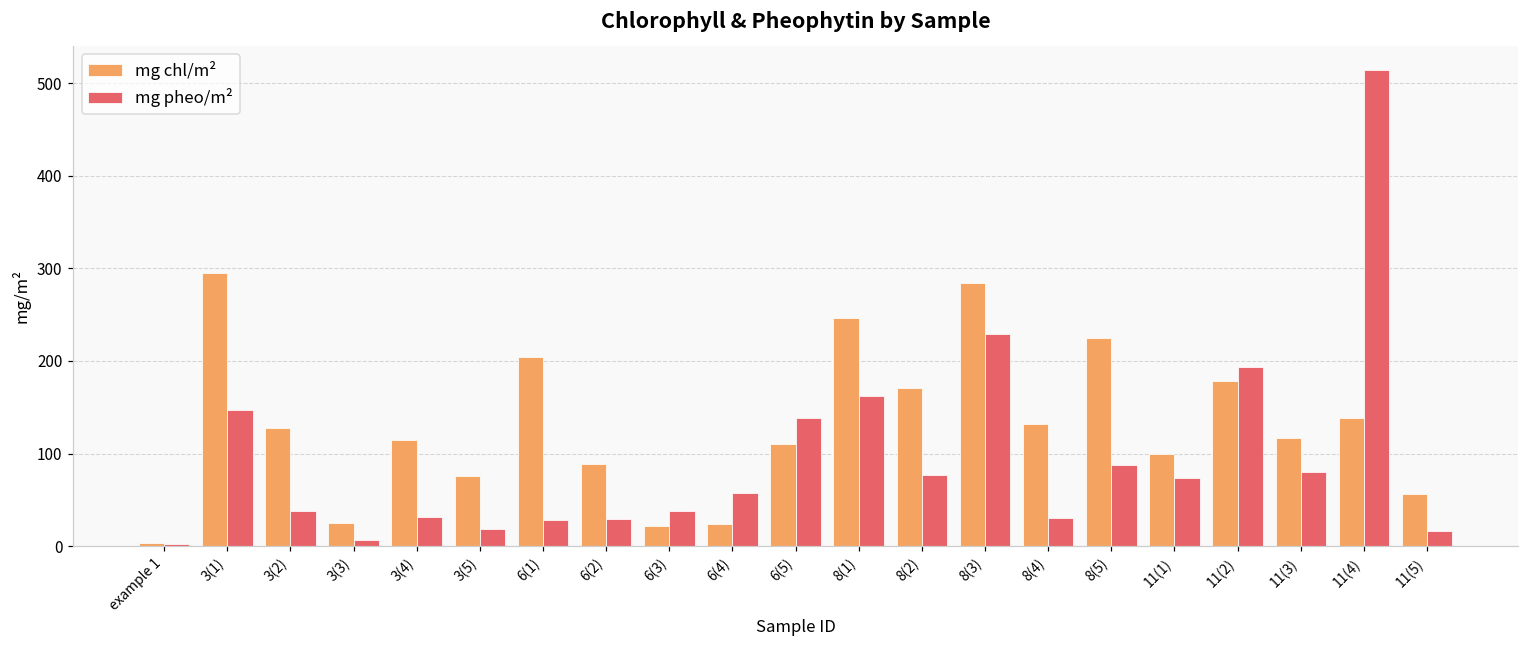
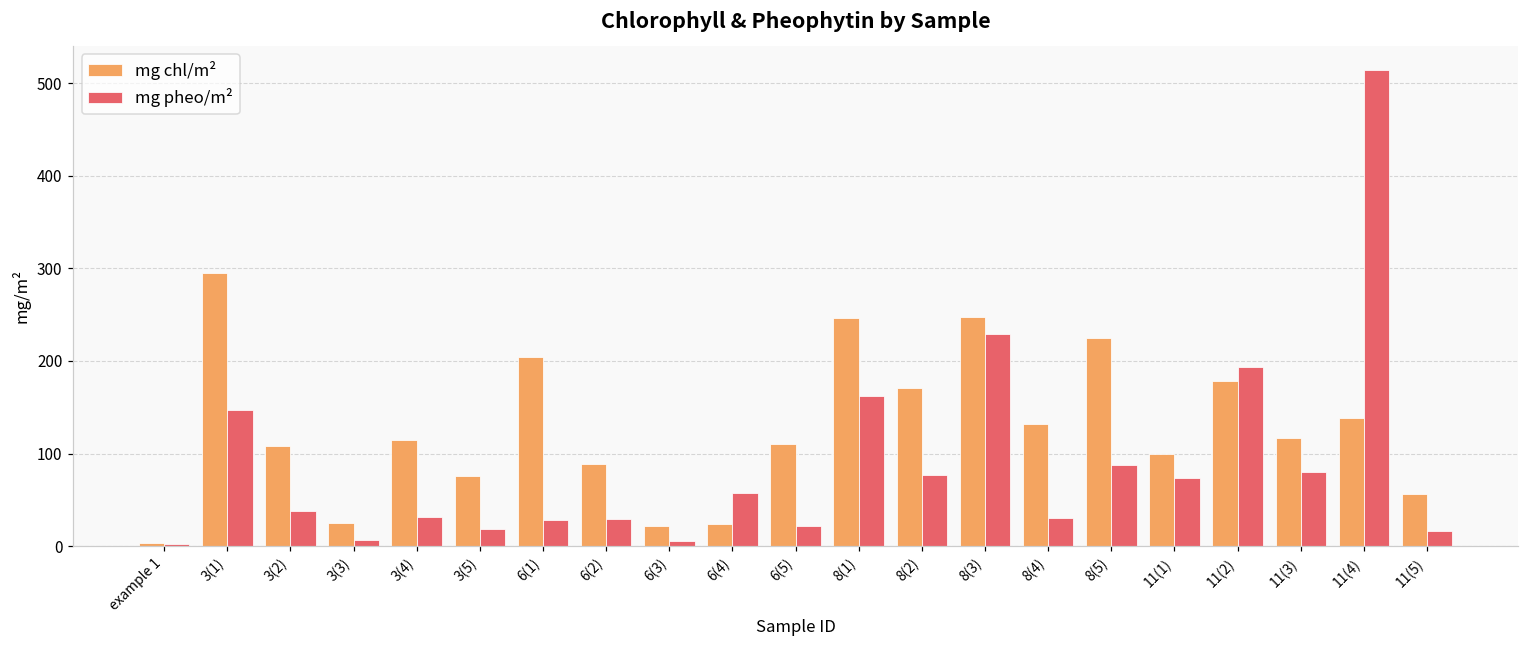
mg chl/m², 3(2): 130 -> 110
mg pheo/m², 6(3): 40 -> 10
mg pheo/m², 6(5): 140 -> 20
mg chl/m², 8(3): 280 -> 250
